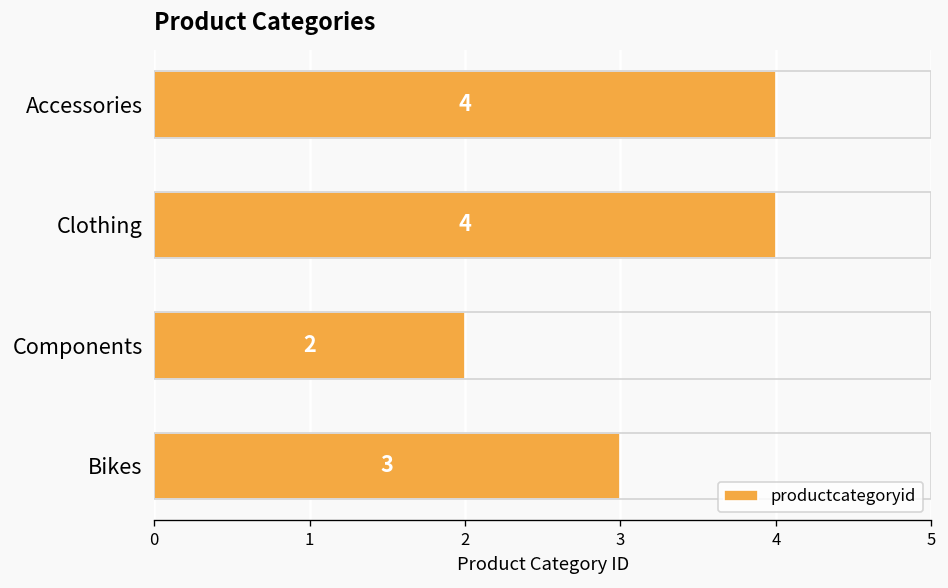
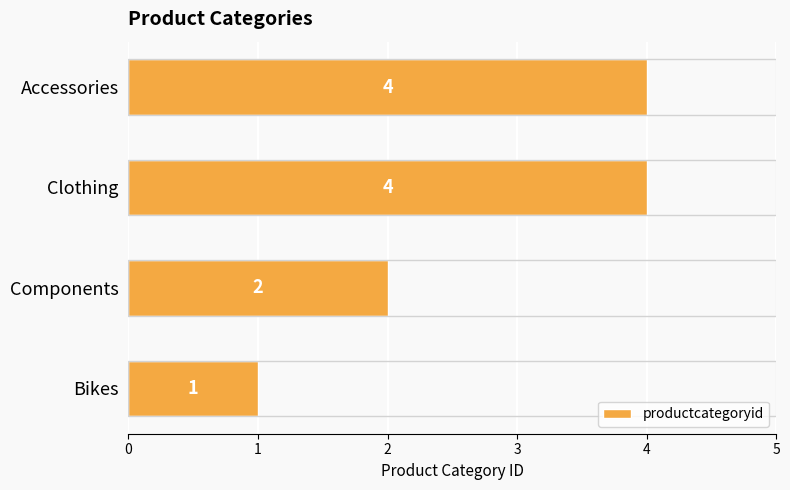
Bikes: 3 -> 1
